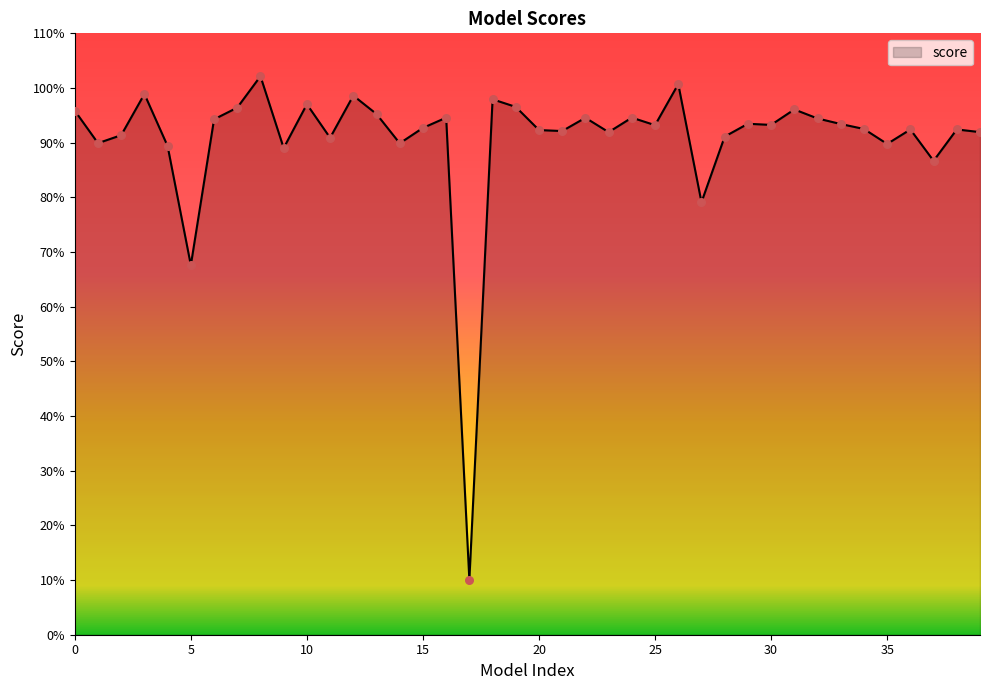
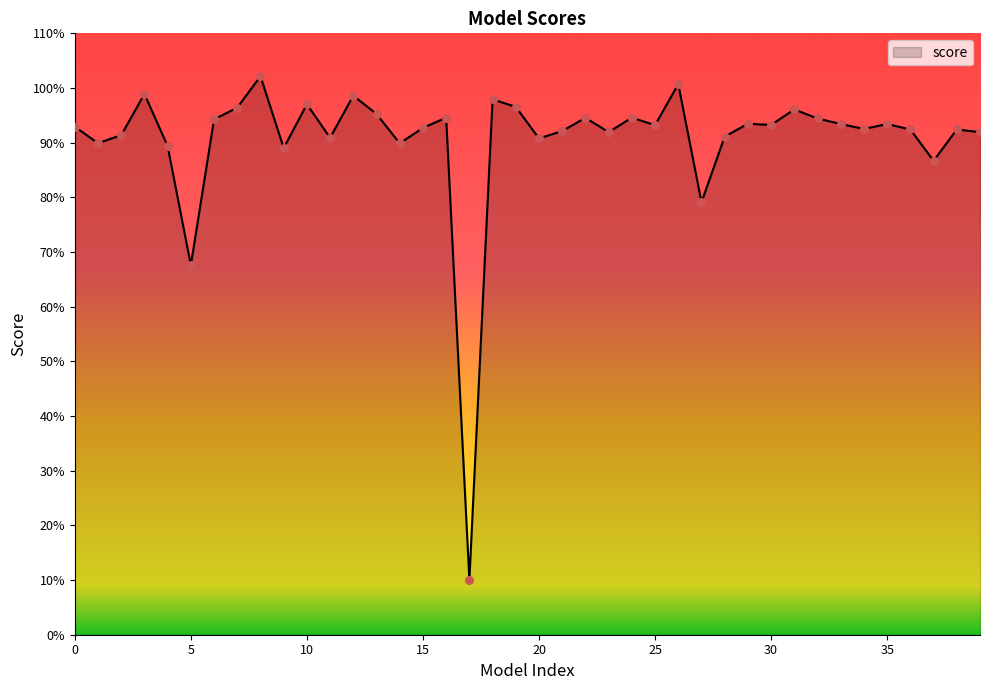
0: 96% -> 93%
20: 92% -> 91%
35: 90% -> 93%
